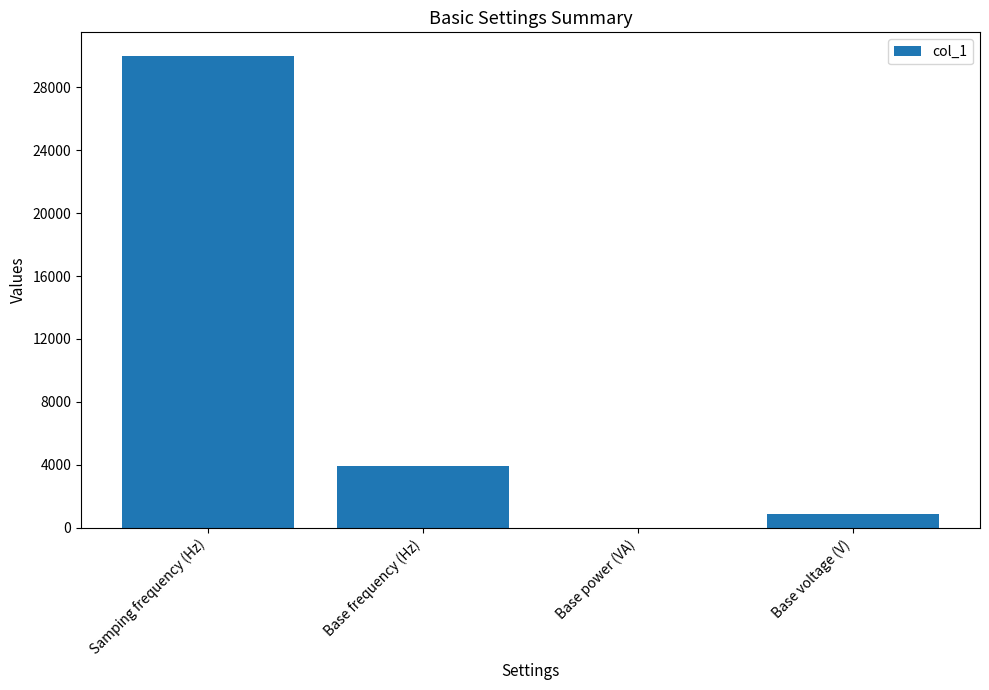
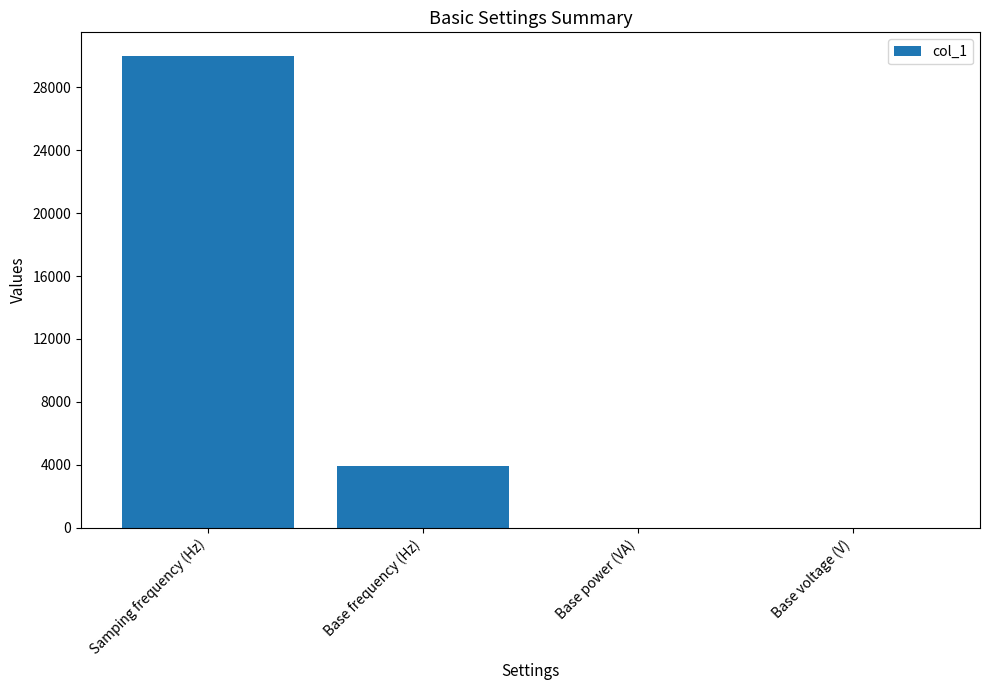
Base voltage (V): 800 -> 0
